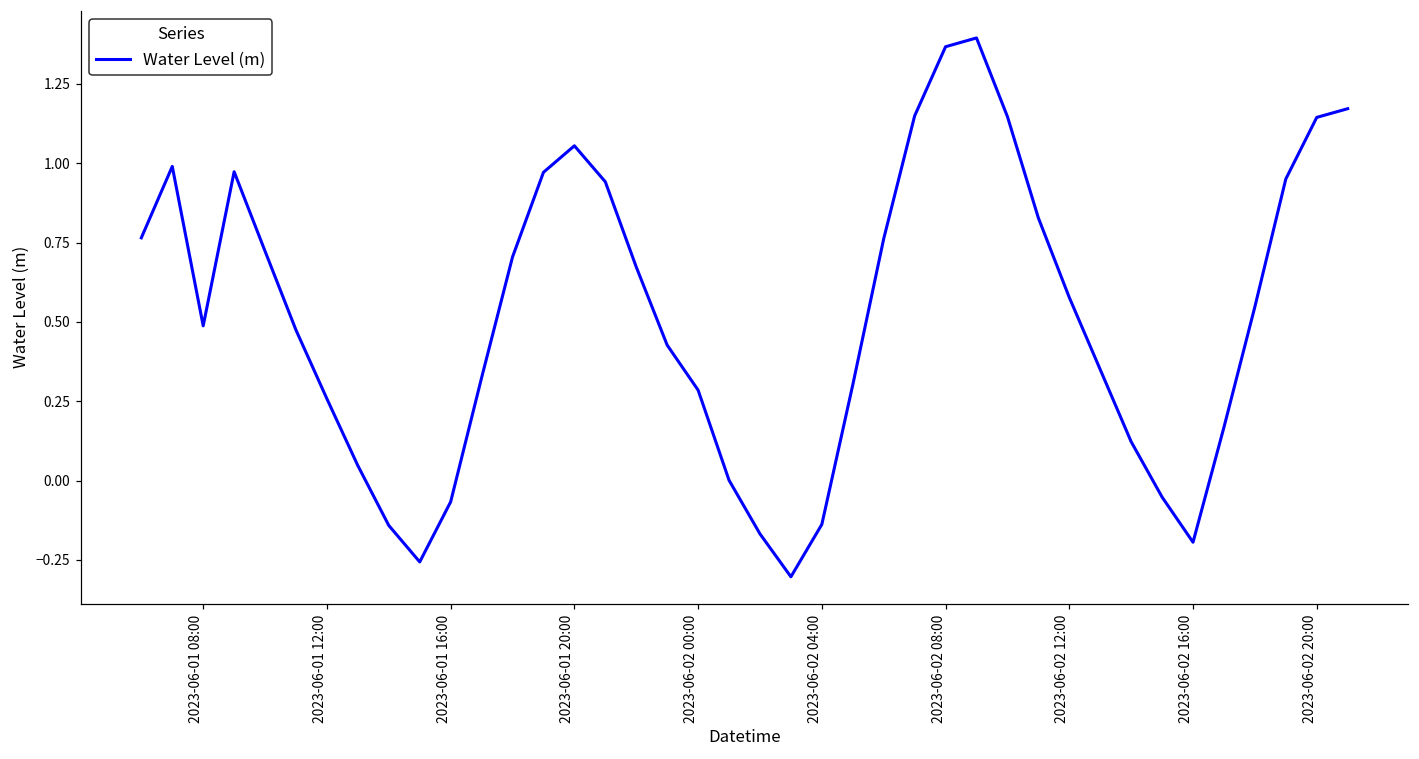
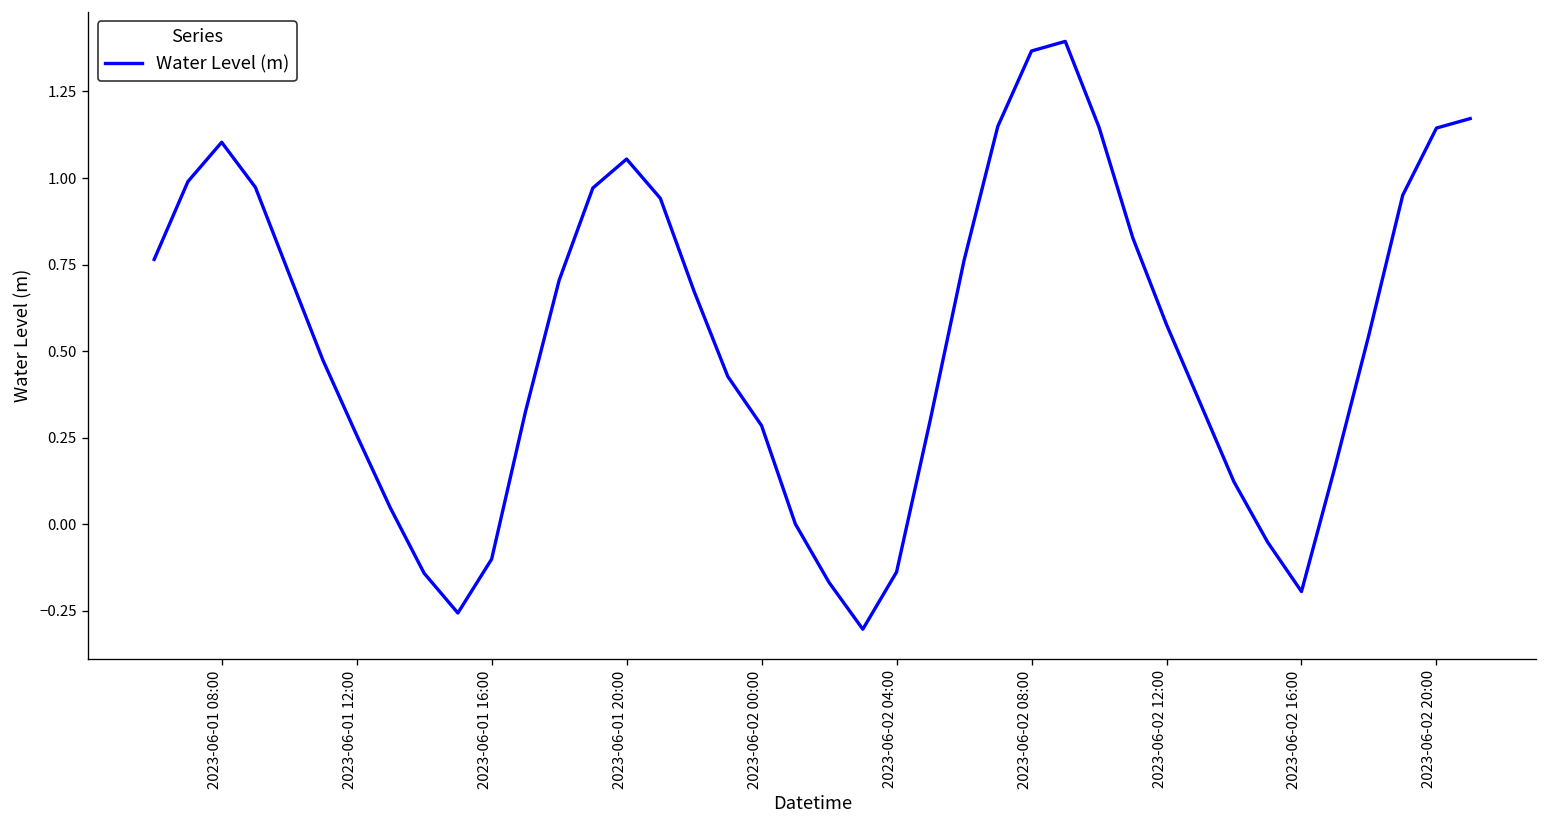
2023-06-01 08:00: 0.49 -> 1.10
2023-06-01 16:00: -0.07 -> -0.10
